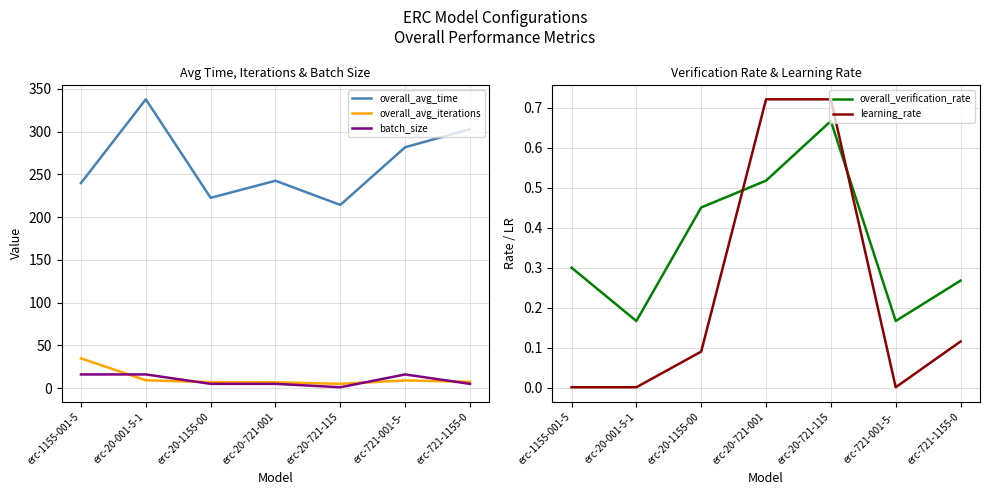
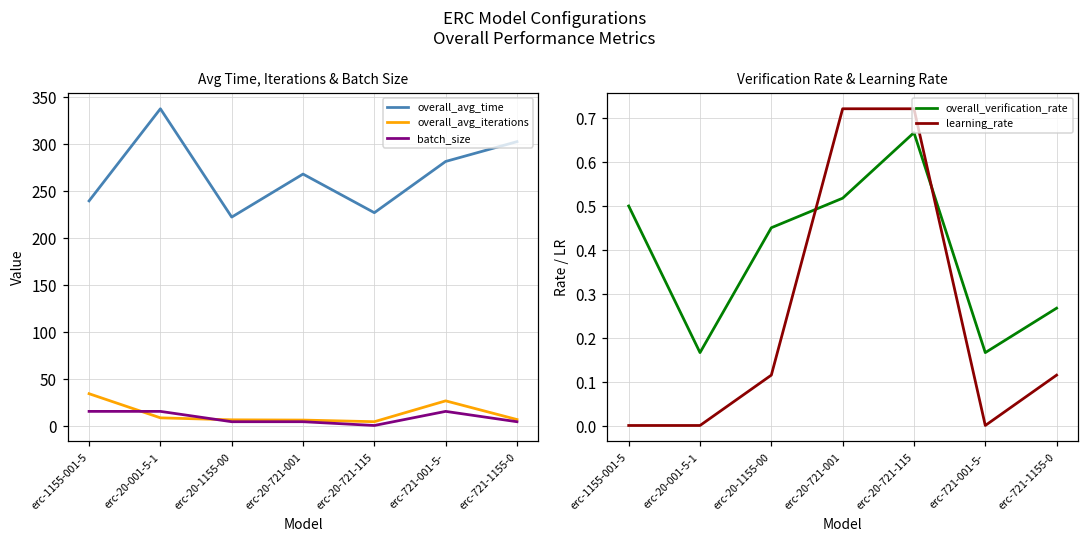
Avg Time, Iterations & Batch Size, overall_avg_time, erc-20-721-001: 240 -> 270
Avg Time, Iterations & Batch Size, overall_avg_time, erc-20-721-115: 210 -> 230
Avg Time, Iterations & Batch Size, overall_avg_iterations, erc-721-001-5-: 10 -> 30
Verification Rate & Learning Rate, overall_verification_rate, erc-1155-001-5: 0.3 -> 0.5
Verification Rate & Learning Rate, learning_rate, erc-20-1155-00: 0.09 -> 0.12
